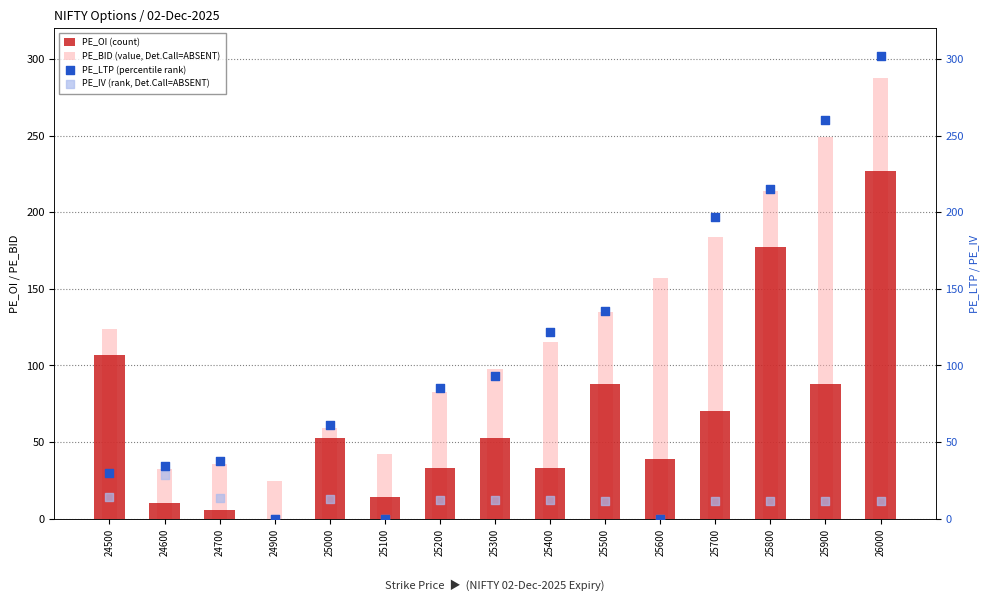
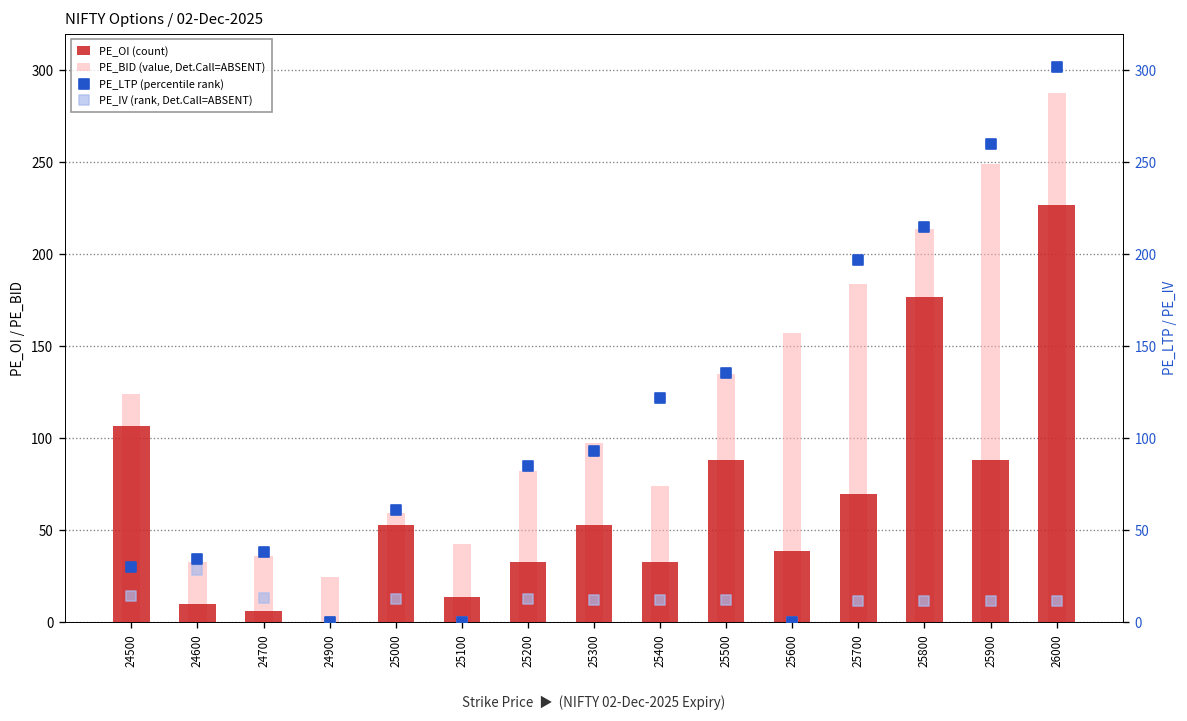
PE_BID (value, Det.Call=ABSENT), 25400: 115 -> 74
